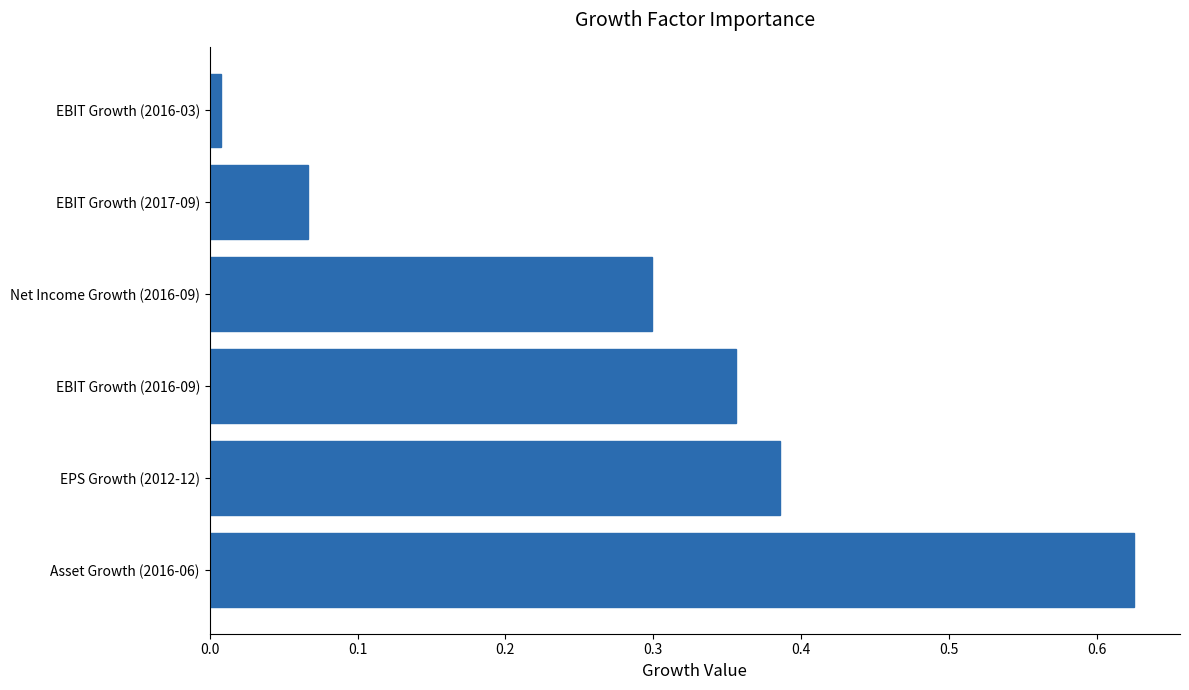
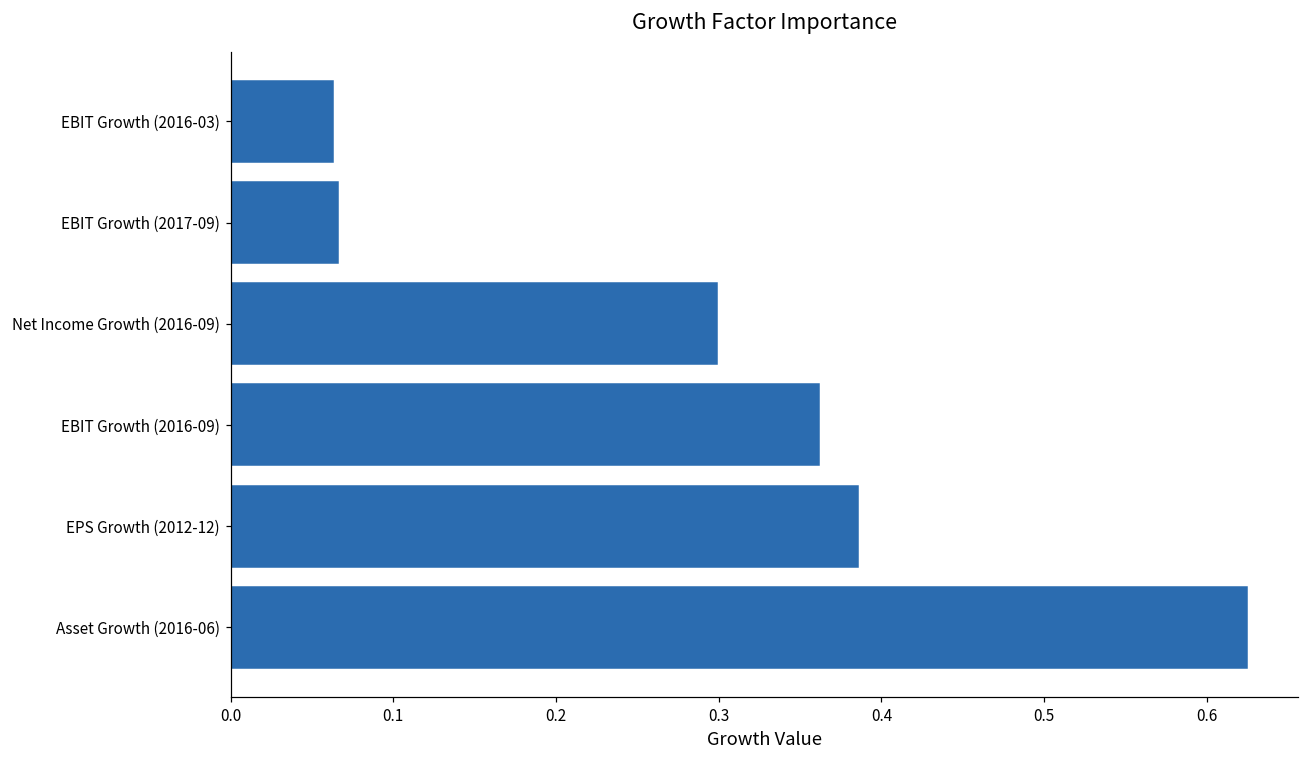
EBIT Growth (2016-03): 0.008 -> 0.063
EBIT Growth (2016-09): 0.356 -> 0.362
